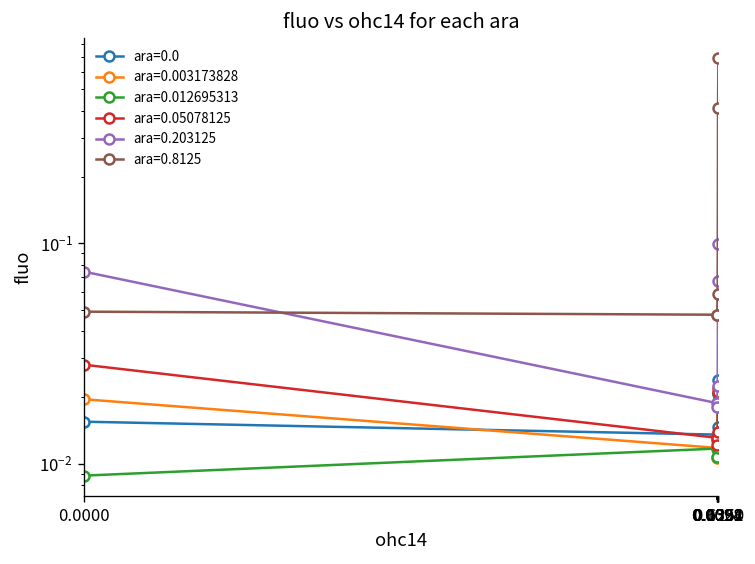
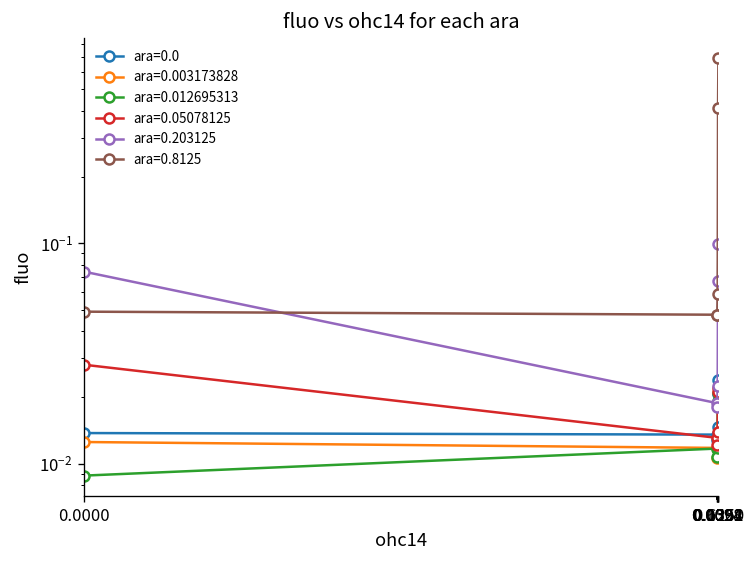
ara=0.0, 0.0000: 0.015 -> 0.014
ara=0.003173828, 0.0000: 0.020 -> 0.013
